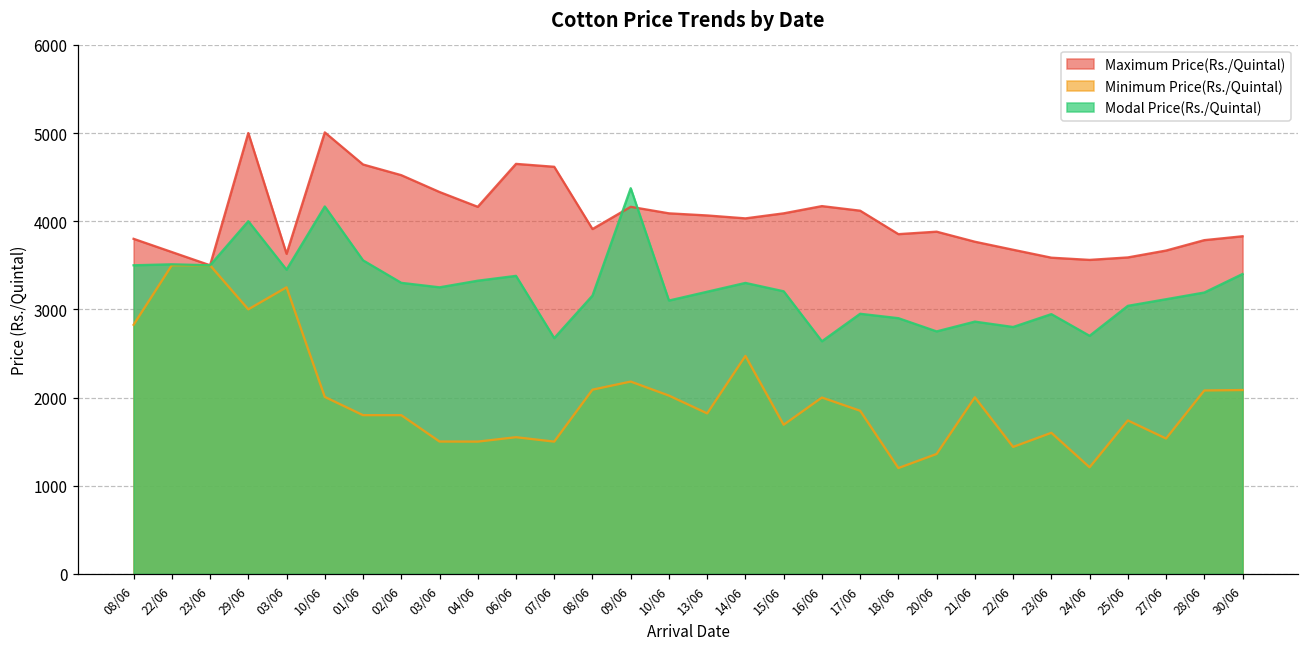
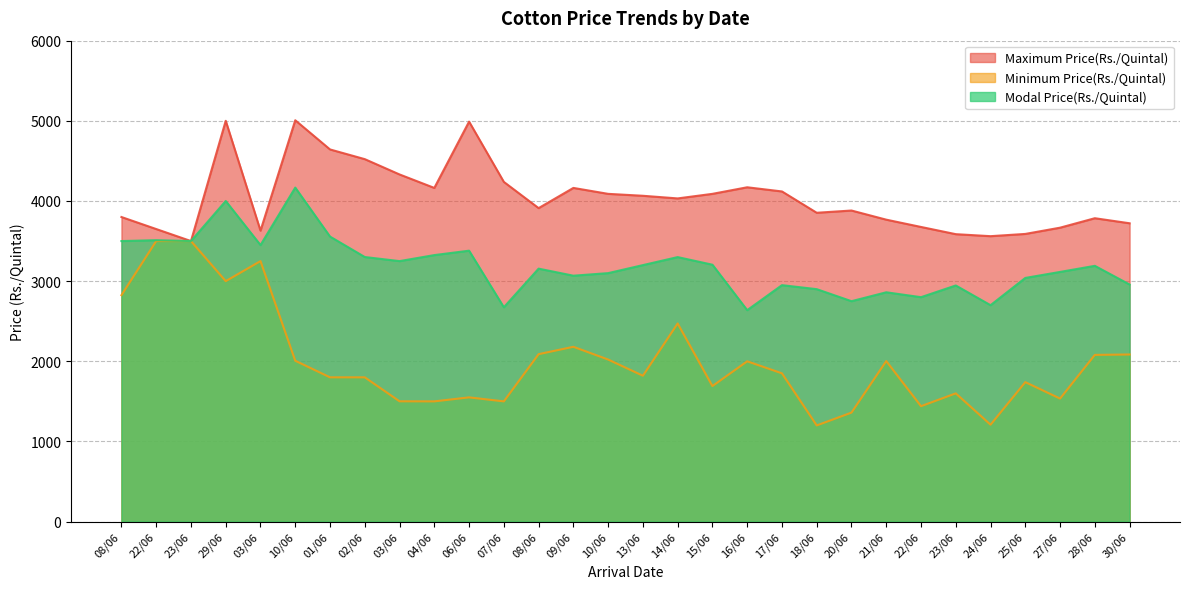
Maximum Price(Rs./Quintal), 06/06: 4700 -> 5000
Maximum Price(Rs./Quintal), 07/06: 4600 -> 4200
Modal Price(Rs./Quintal), 09/06: 4400 -> 3100
Maximum Price(Rs./Quintal), 30/06: 3800 -> 3700
Modal Price(Rs./Quintal), 30/06: 3400 -> 3000
